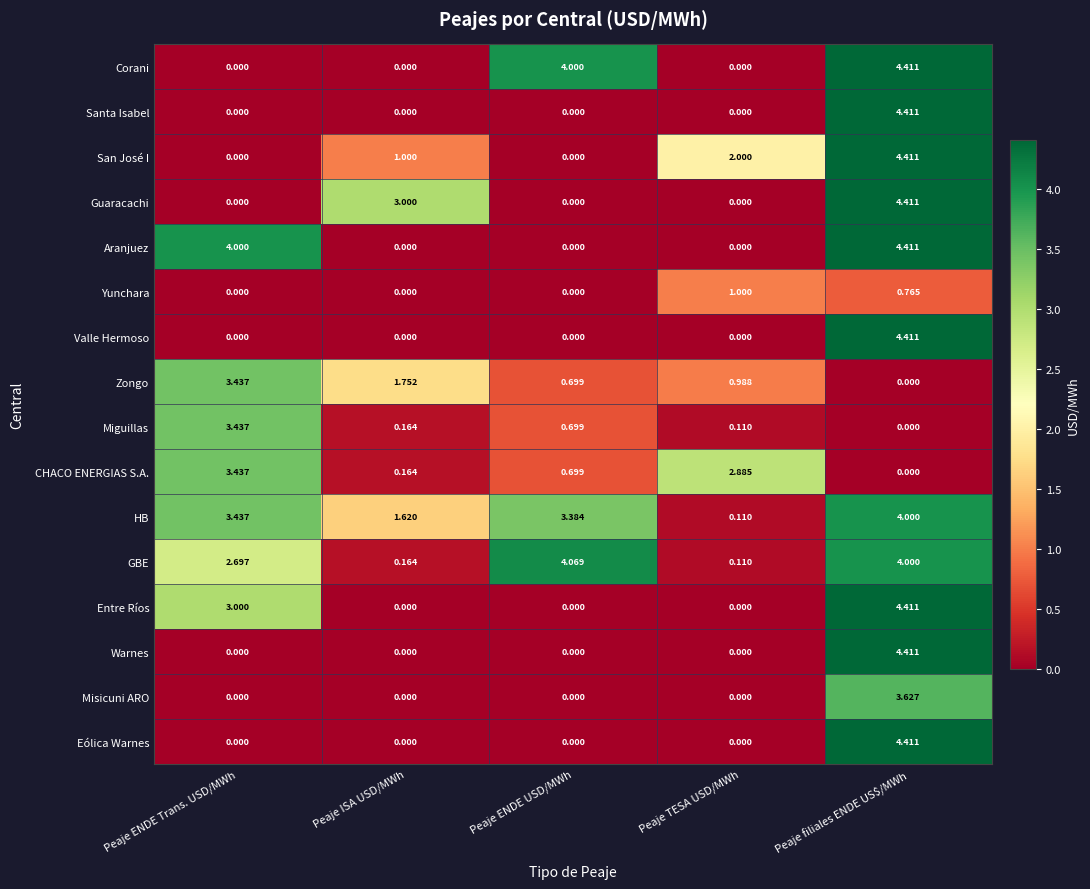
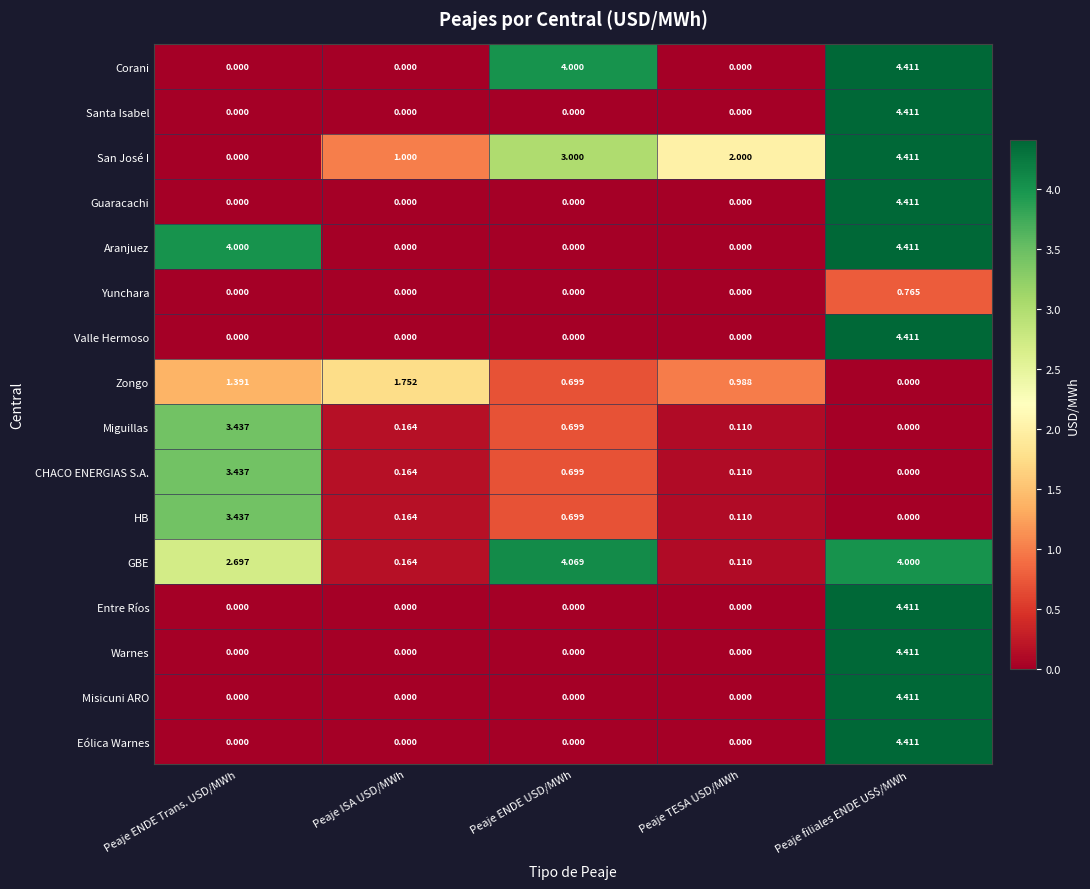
San José I, Peaje ENDE USD/MWh: 0.000 -> 3.000
Guaracachi, Peaje ISA USD/MWh: 3.000 -> 0.000
Yunchara, Peaje TESA USD/MWh: 1.000 -> 0.000
Zongo, Peaje ENDE Trans. USD/MWh: 3.437 -> 1.391
CHACO ENERGIAS S.A., Peaje TESA USD/MWh: 2.885 -> 0.110
HB, Peaje ISA USD/MWh: 1.620 -> 0.164
HB, Peaje ENDE USD/MWh: 3.384 -> 0.699
HB, Peaje filiales ENDE US$/MWh: 4.000 -> 0.000
Entre Ríos, Peaje ENDE Trans. USD/MWh: 3.000 -> 0.000
Misicuni ARO, Peaje filiales ENDE US$/MWh: 3.627 -> 4.411
